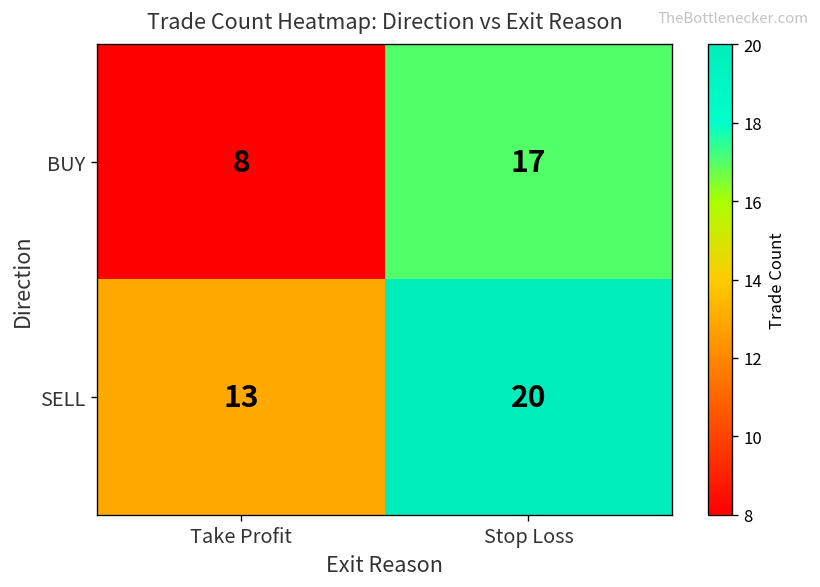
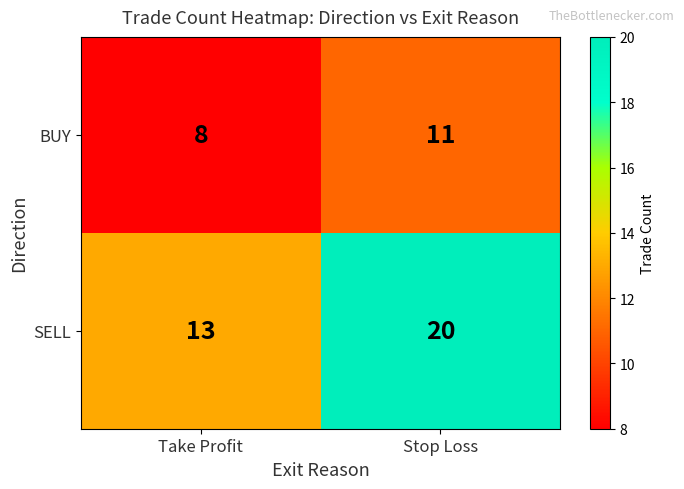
BUY, Stop Loss: 17 -> 11
